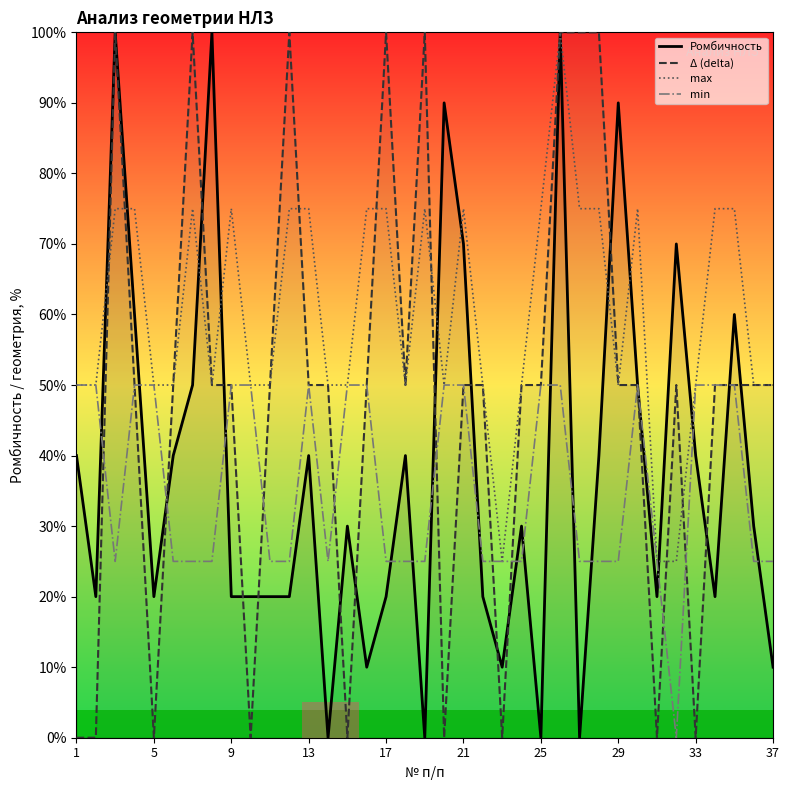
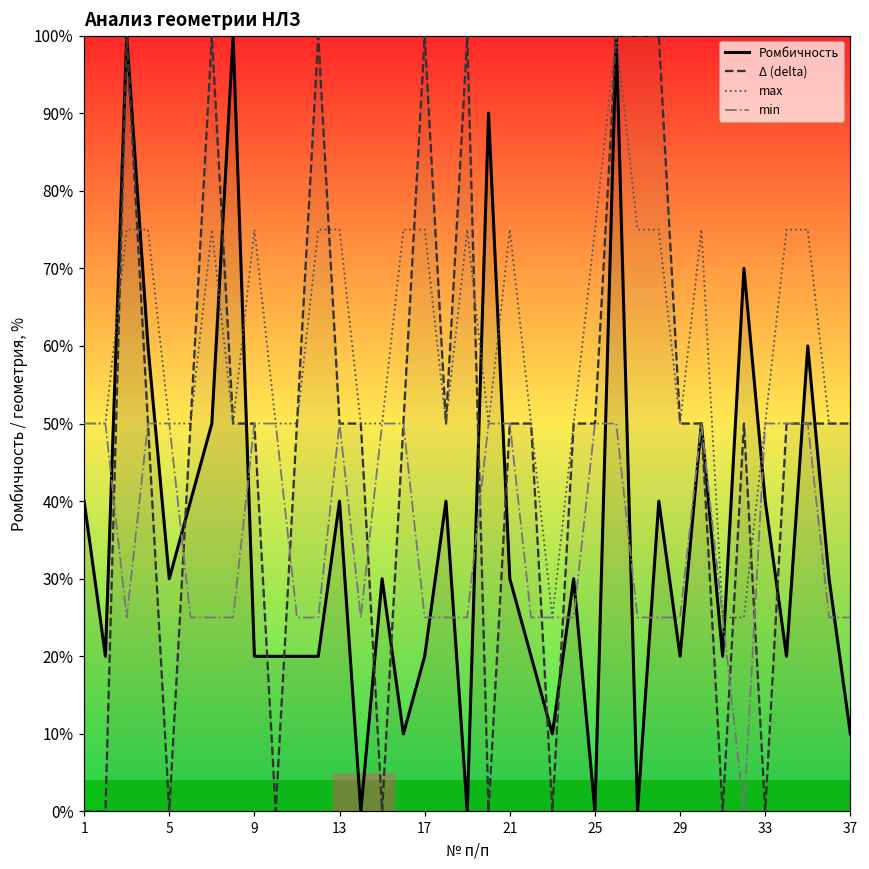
Ромбичность, 5: 20% -> 30%
Ромбичность, 21: 70% -> 30%
Ромбичность, 29: 90% -> 20%
